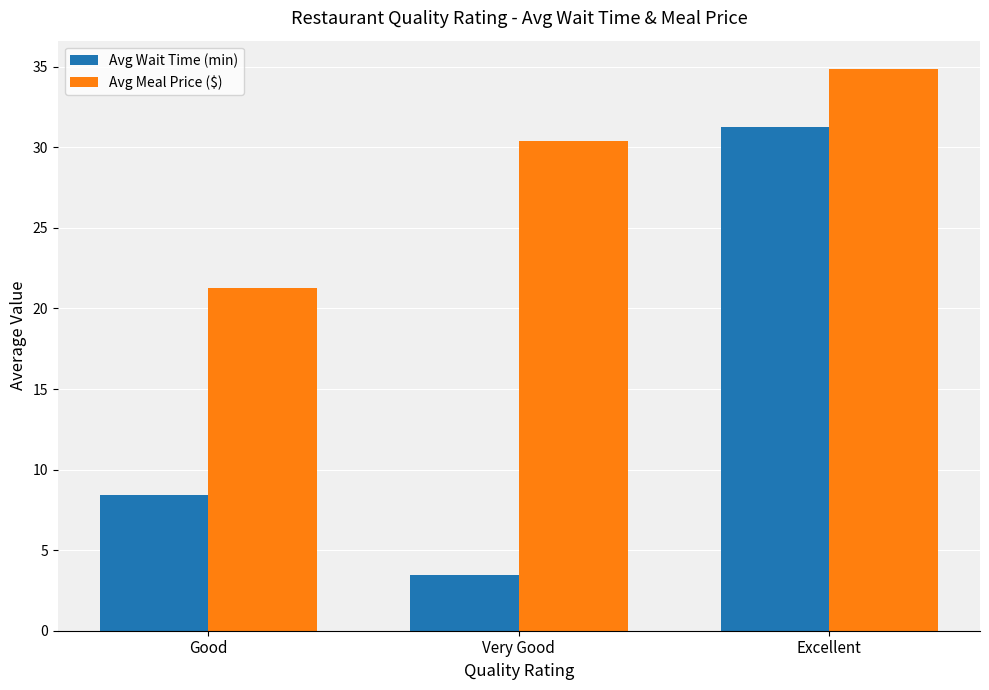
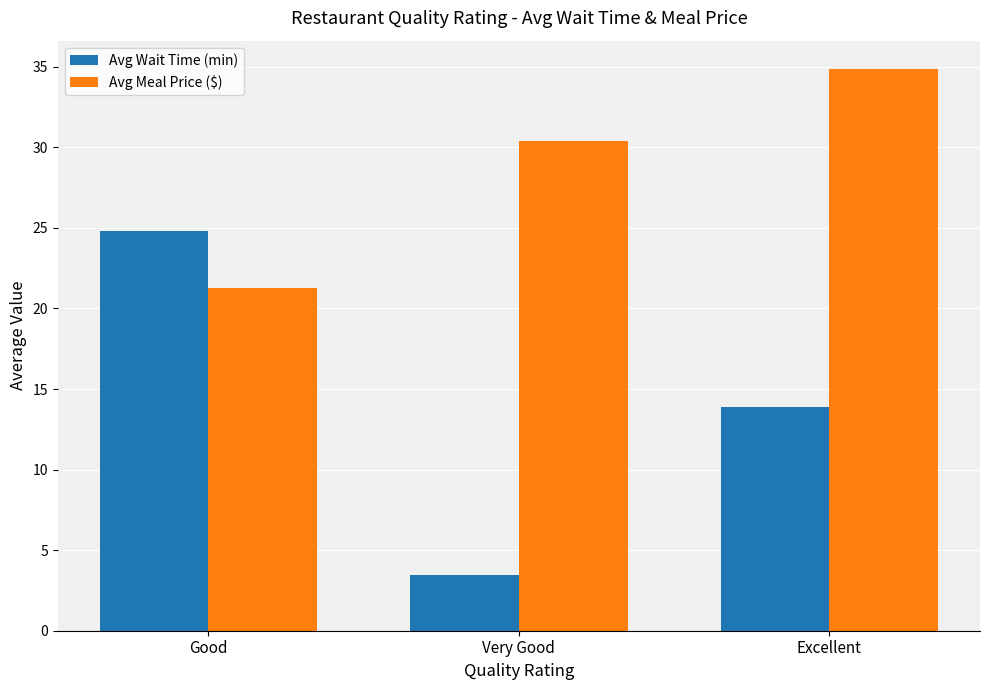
Avg Wait Time (min), Good: 8.5 -> 24.8
Avg Wait Time (min), Excellent: 31.3 -> 13.9
